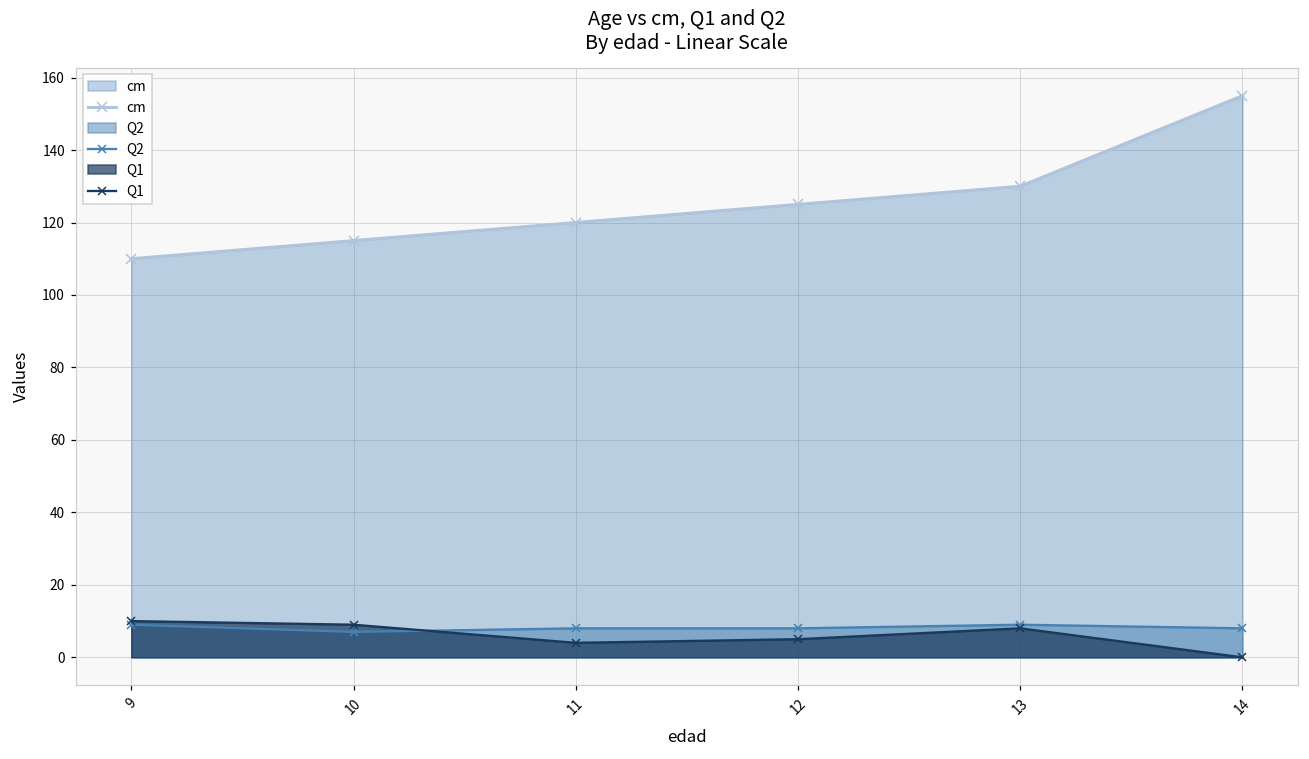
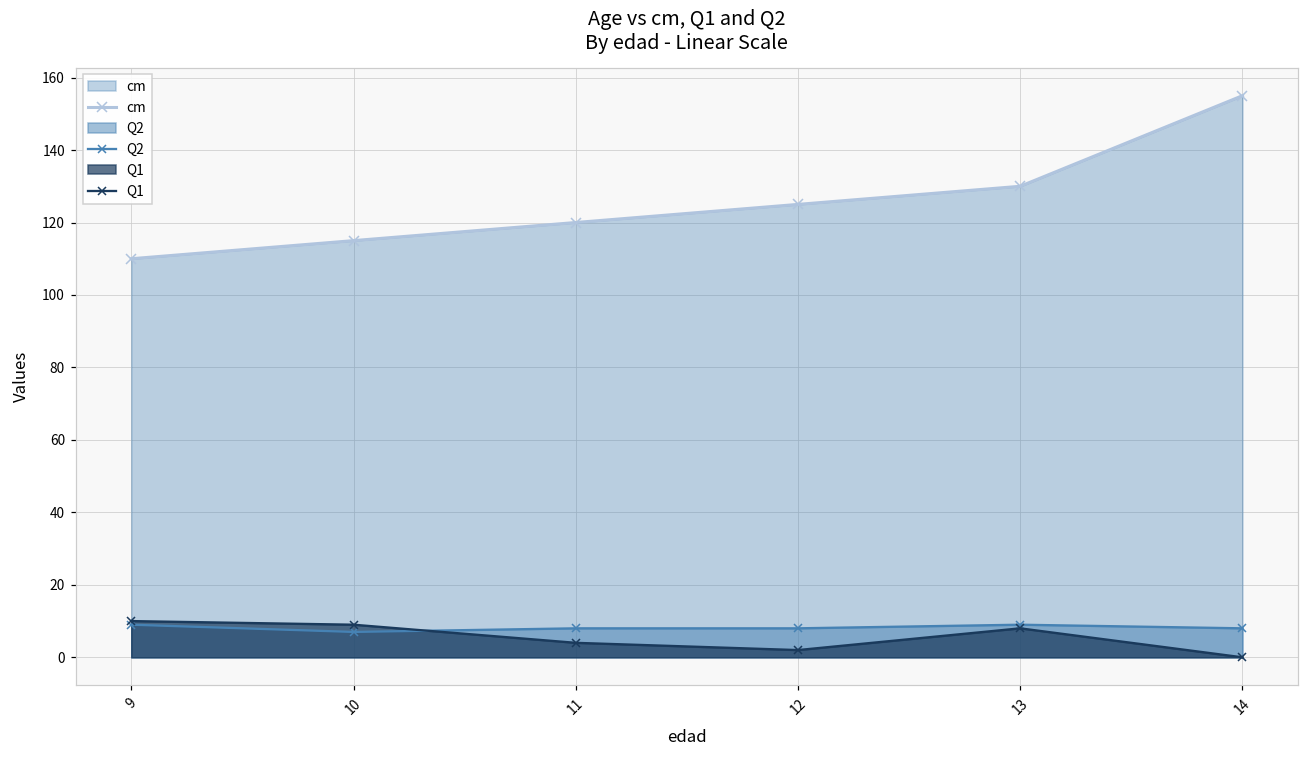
Q1, 12: 5 -> 2
